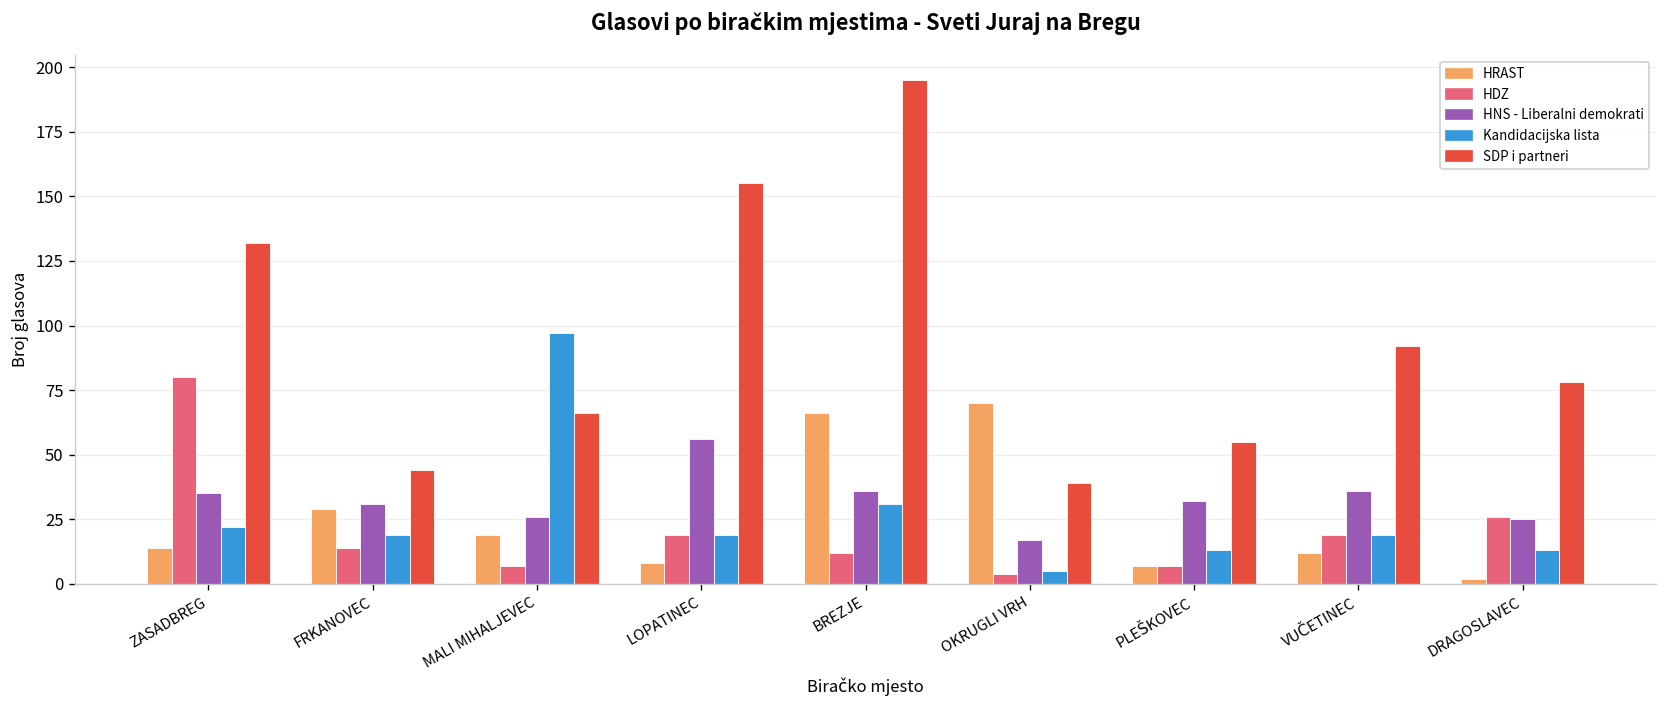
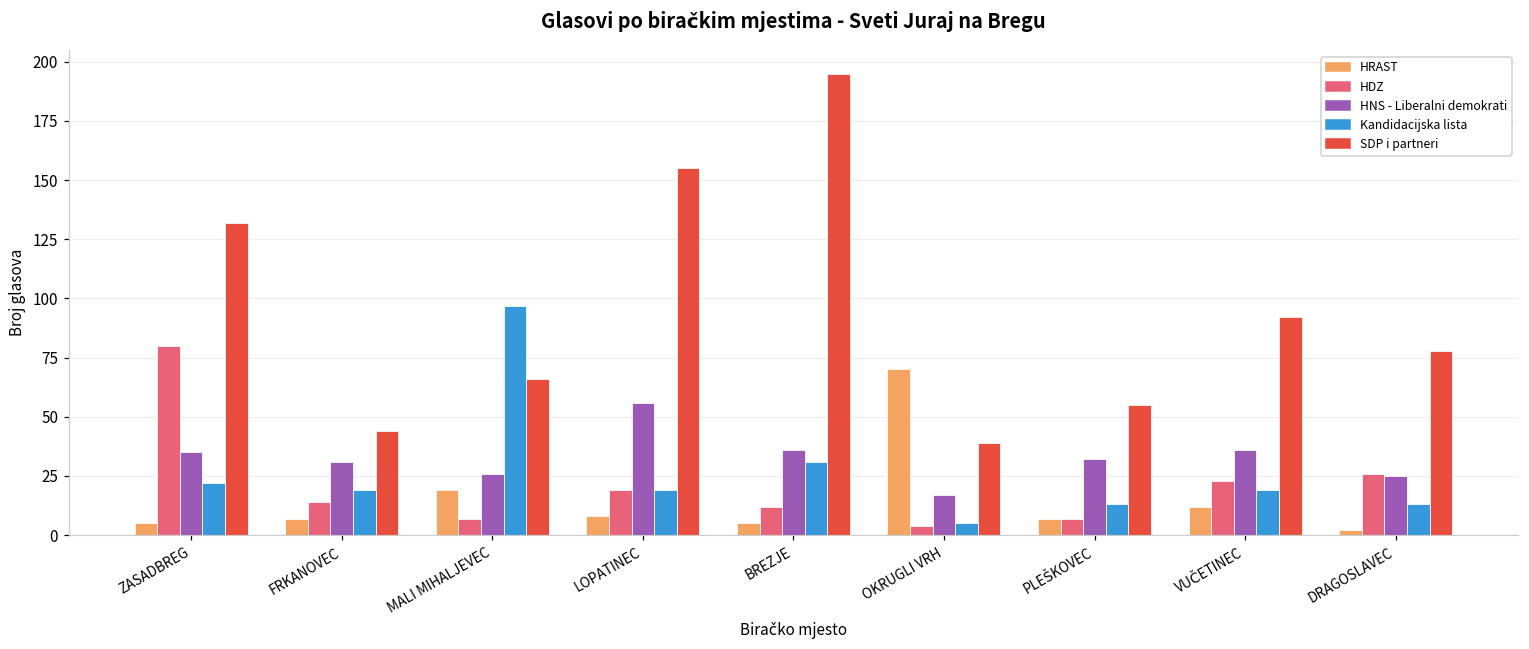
HRAST, ZASADBREG: 14 -> 5
HRAST, FRKANOVEC: 29 -> 7
HRAST, BREZJE: 66 -> 5
HDZ, VUČETINEC: 19 -> 23
